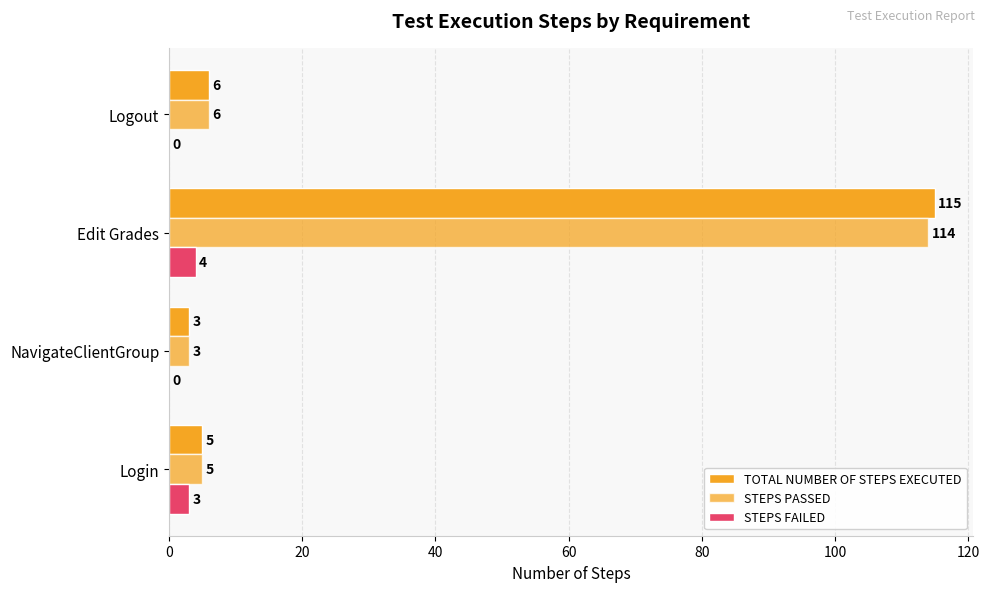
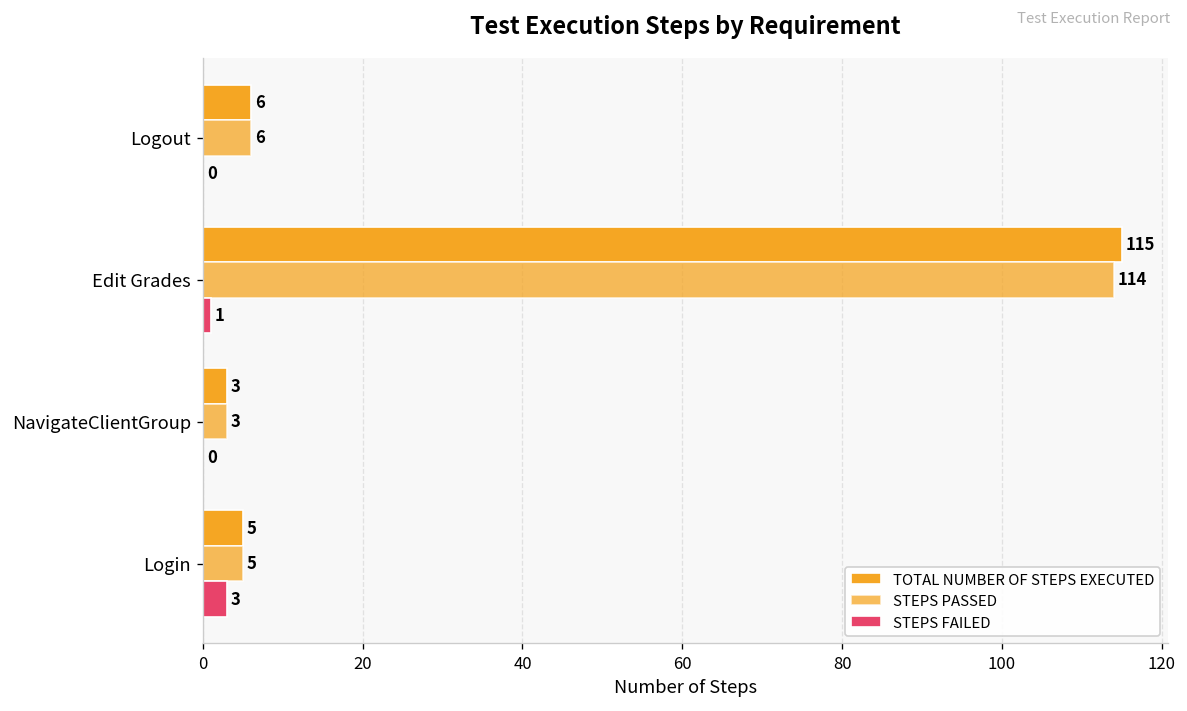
STEPS FAILED, Edit Grades: 4 -> 1
